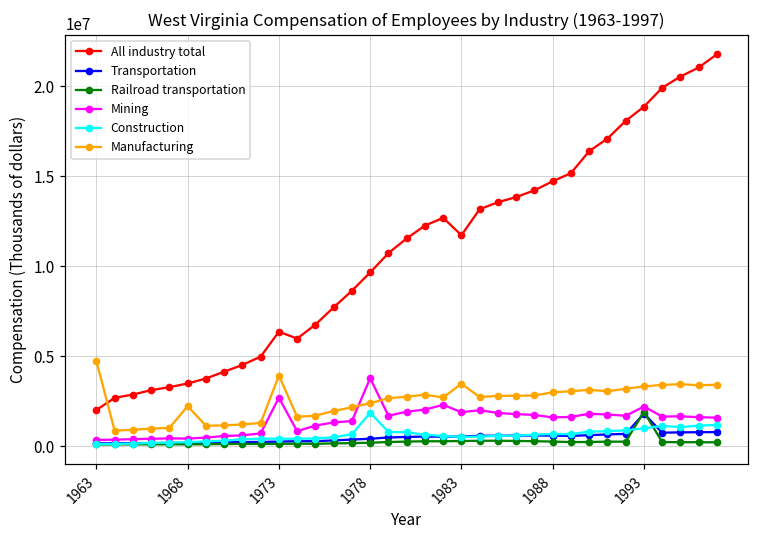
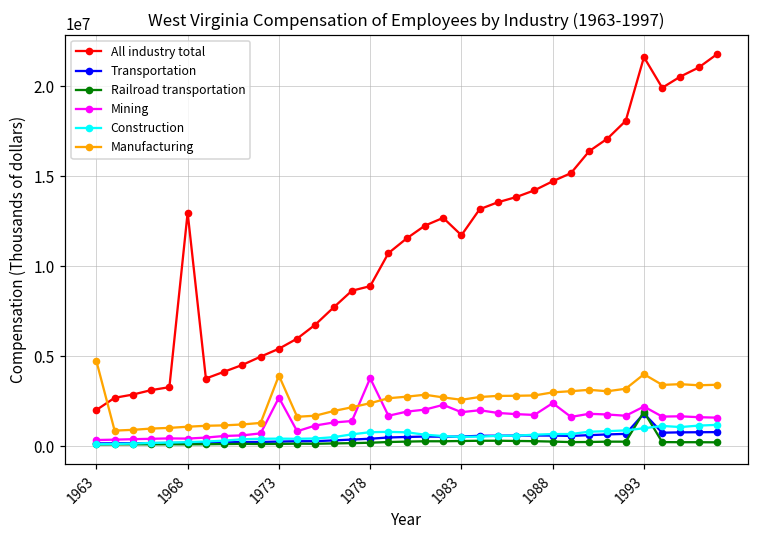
All industry total, 1968: 3500000 -> 13000000
Manufacturing, 1968: 2200000 -> 1100000
All industry total, 1973: 6400000 -> 5400000
All industry total, 1978: 9700000 -> 8900000
Construction, 1978: 1900000 -> 800000
Manufacturing, 1983: 3500000 -> 2600000
Mining, 1988: 1600000 -> 2400000
All industry total, 1993: 18900000 -> 21600000
Manufacturing, 1993: 3300000 -> 4000000
